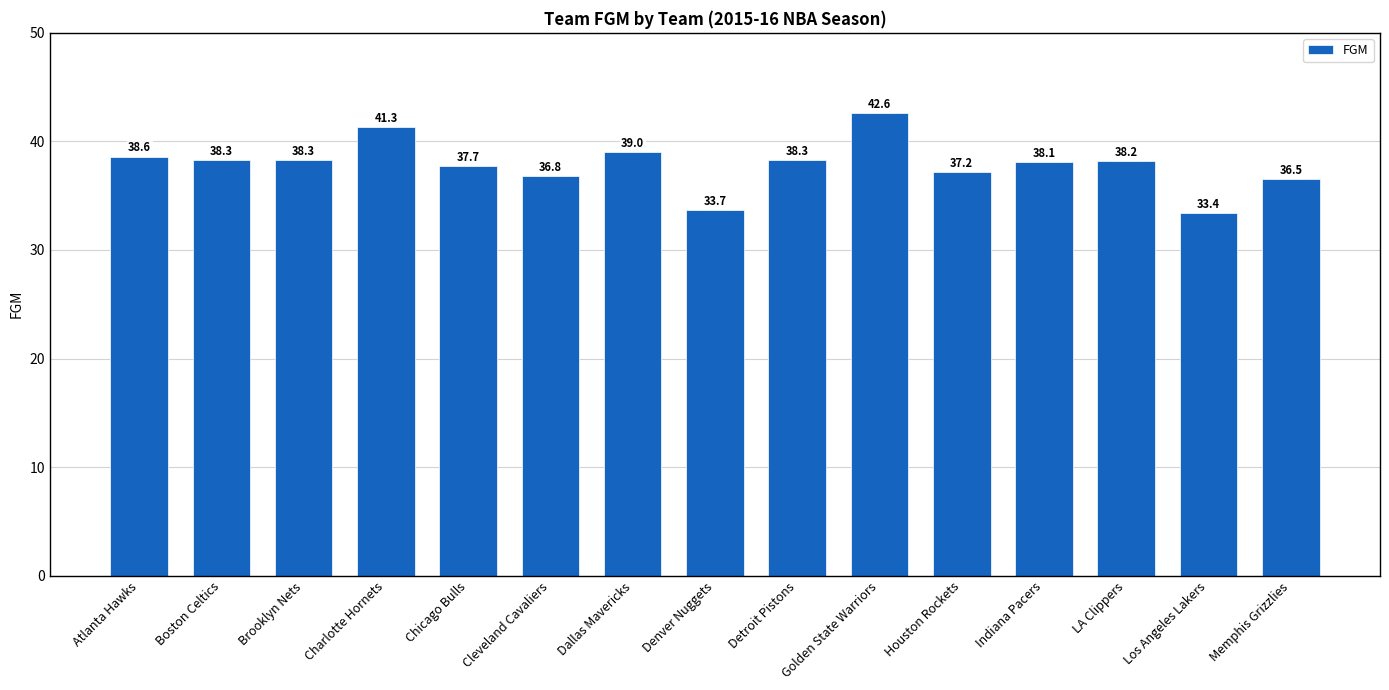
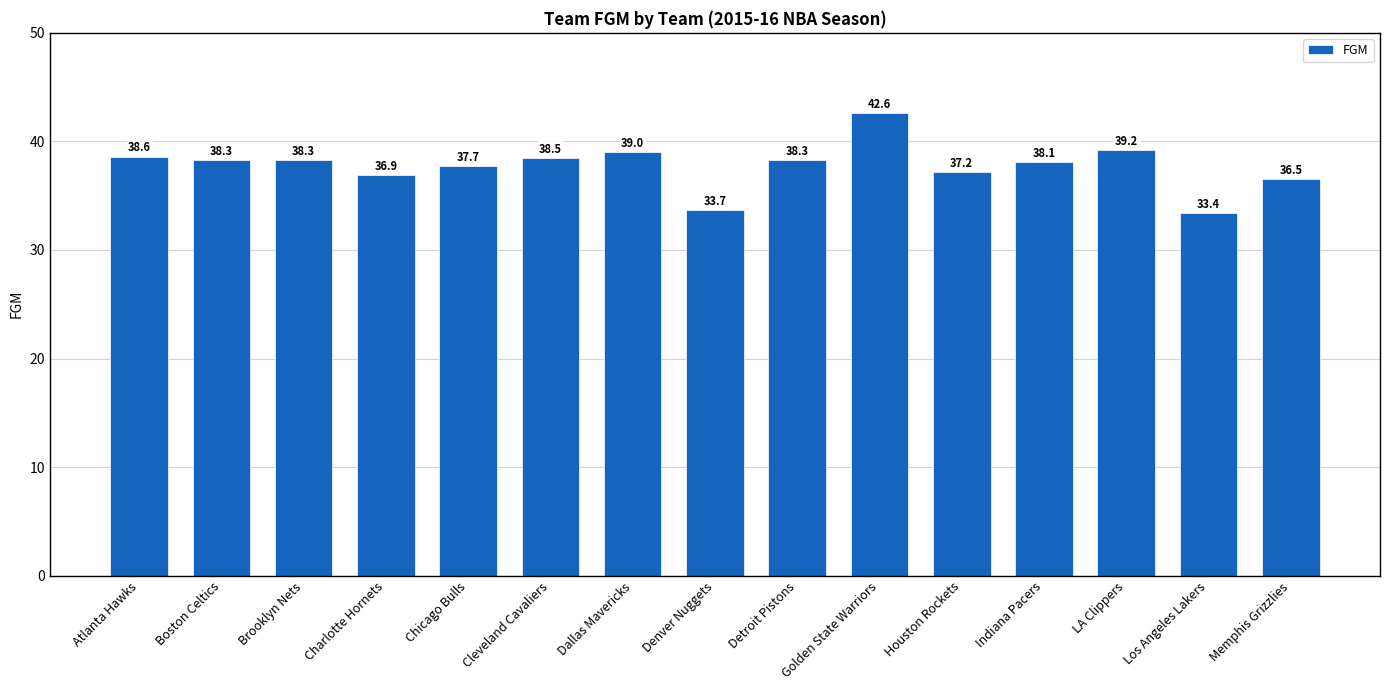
Charlotte Hornets: 41.3 -> 36.9
Cleveland Cavaliers: 36.8 -> 38.5
LA Clippers: 38.2 -> 39.2
